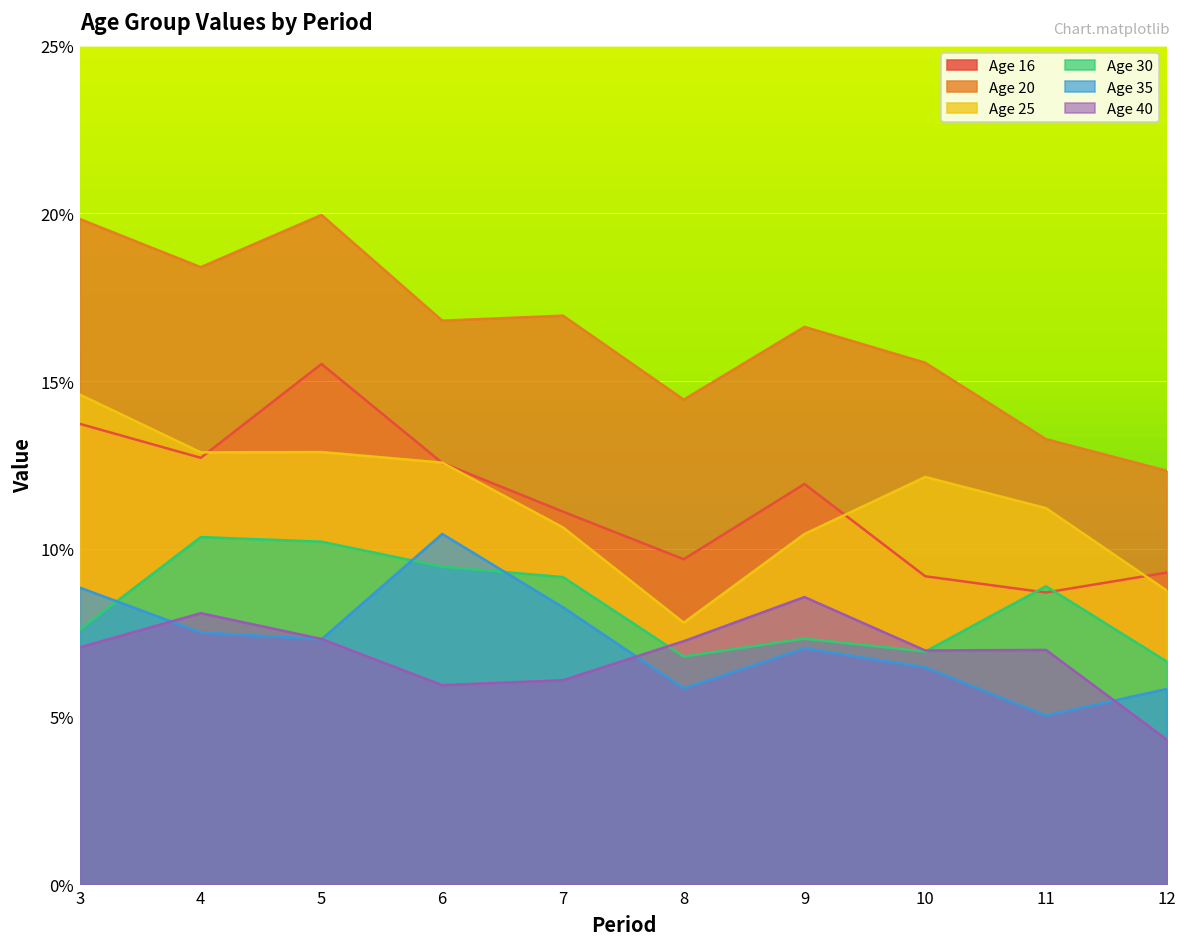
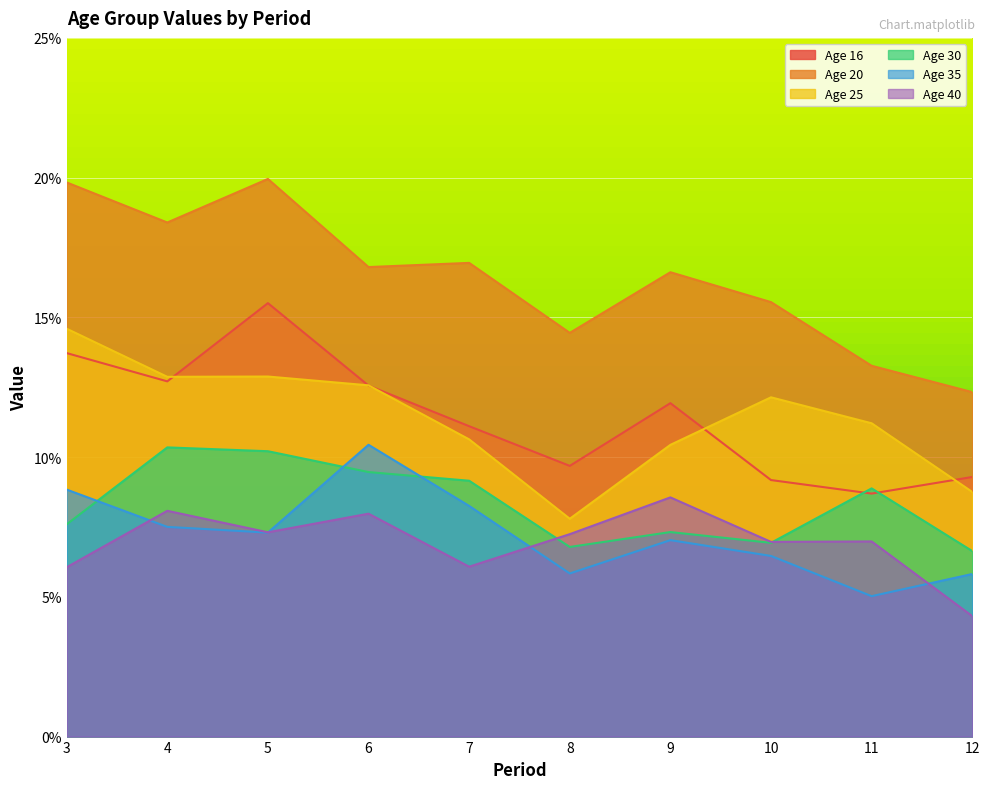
Age 40, 3: 7.1% -> 6.1%
Age 40, 6: 5.9% -> 8.0%
